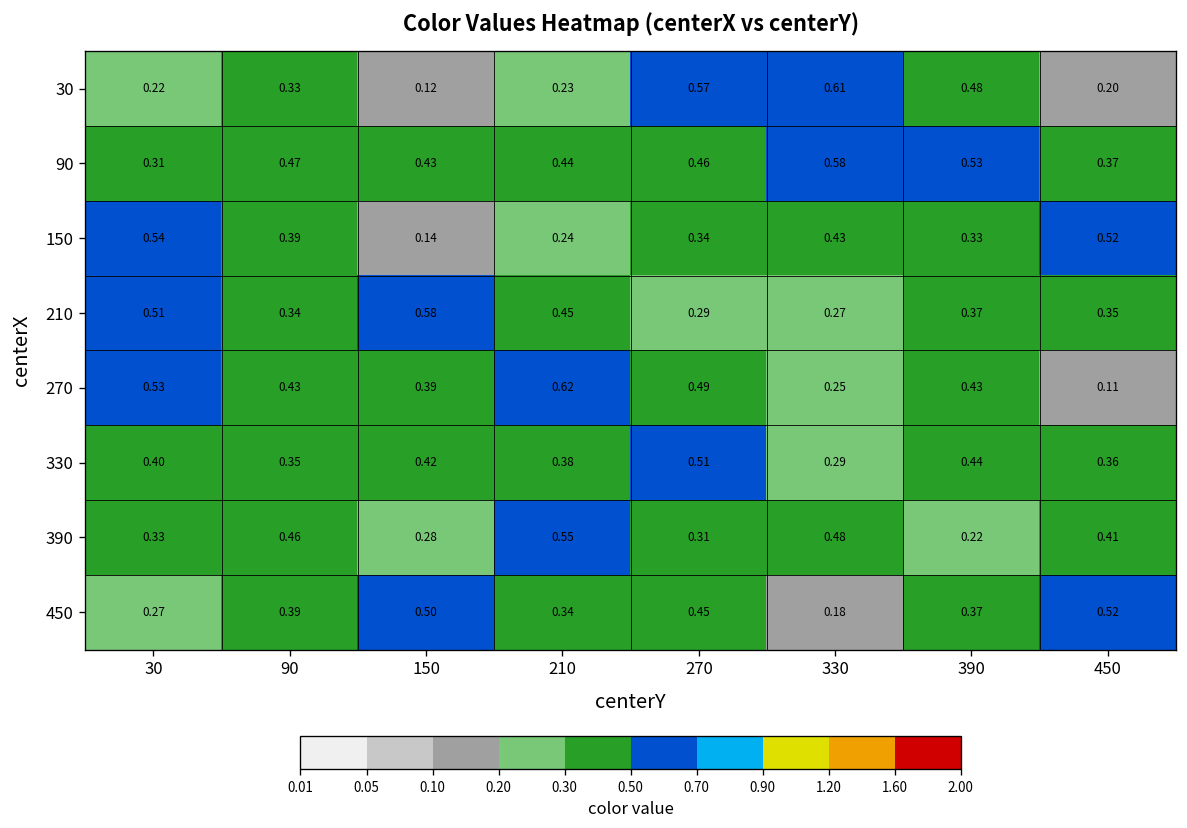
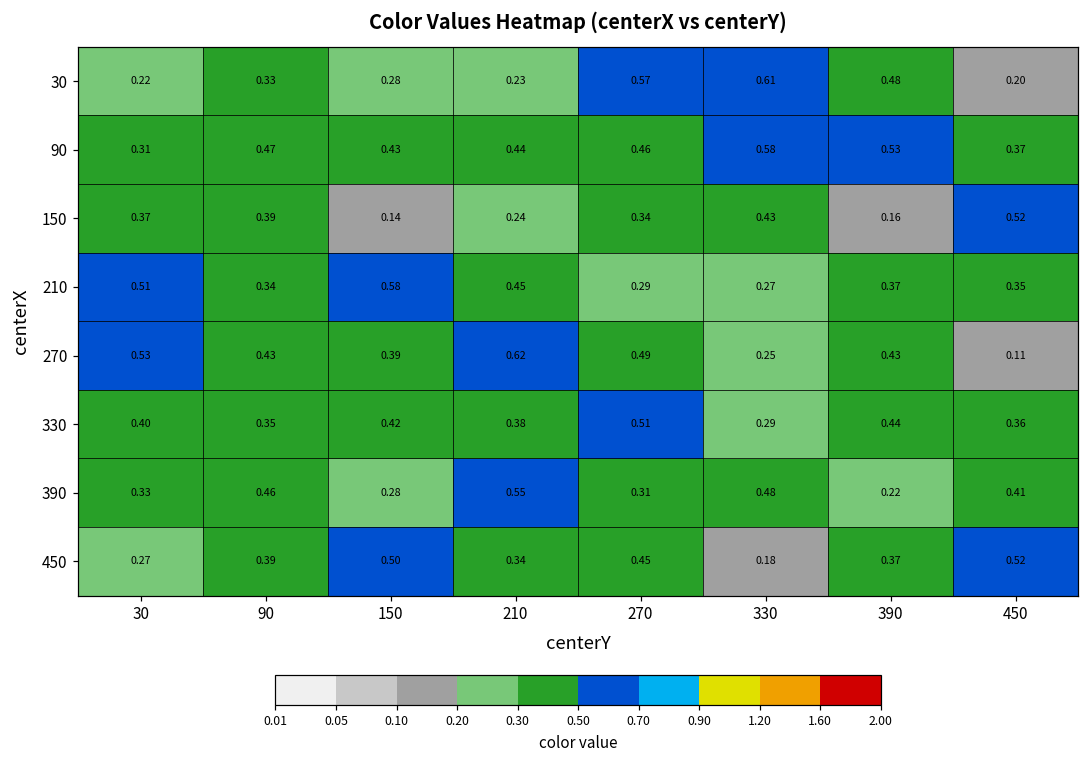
30, 150: 0.12 -> 0.28
150, 30: 0.54 -> 0.37
150, 390: 0.33 -> 0.16
